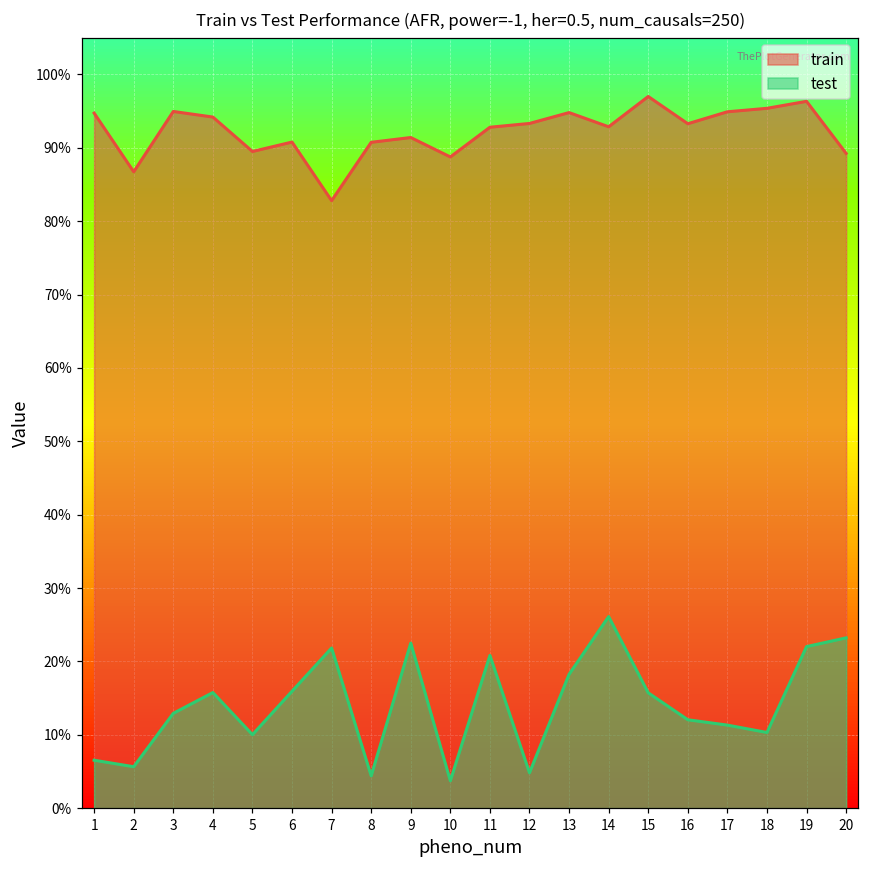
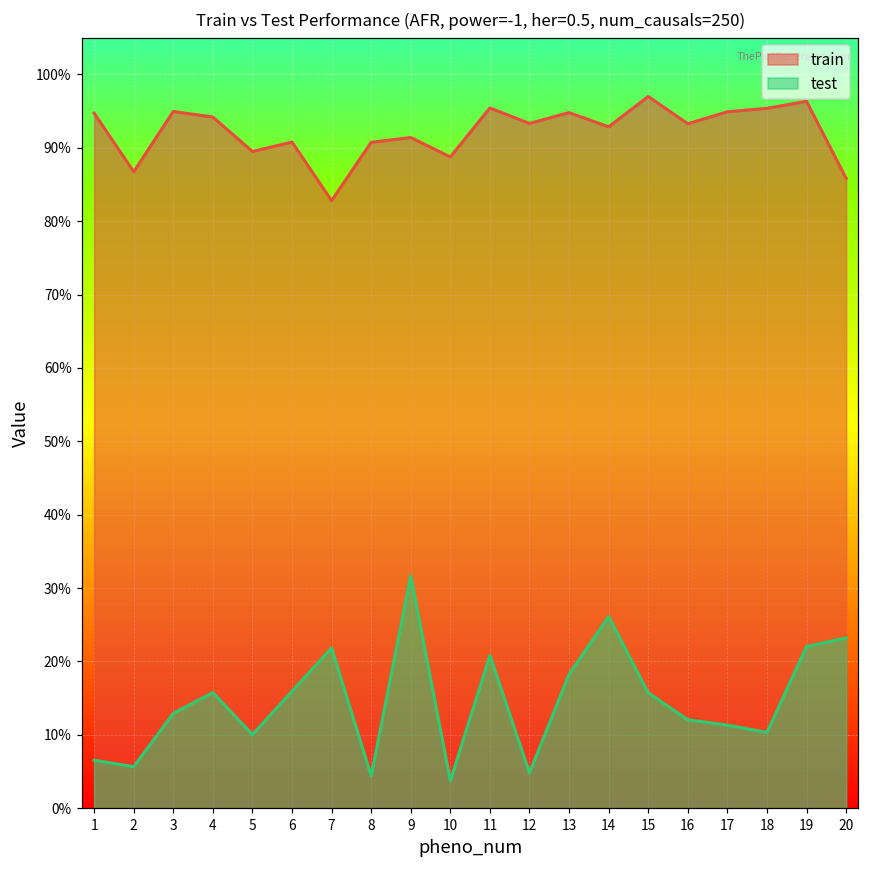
test, 9: 23% -> 32%
train, 11: 93% -> 95%
train, 20: 89% -> 86%
